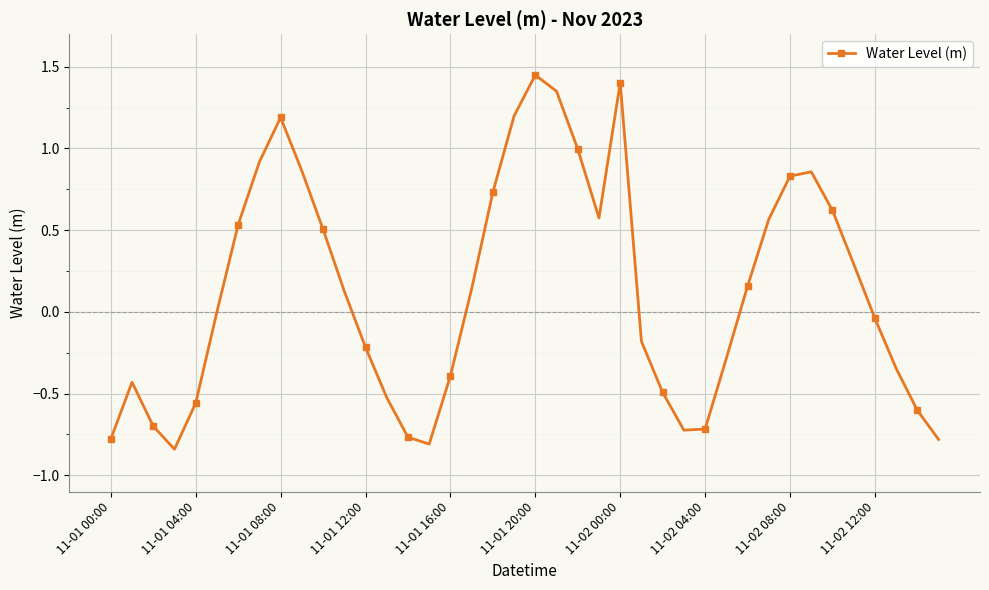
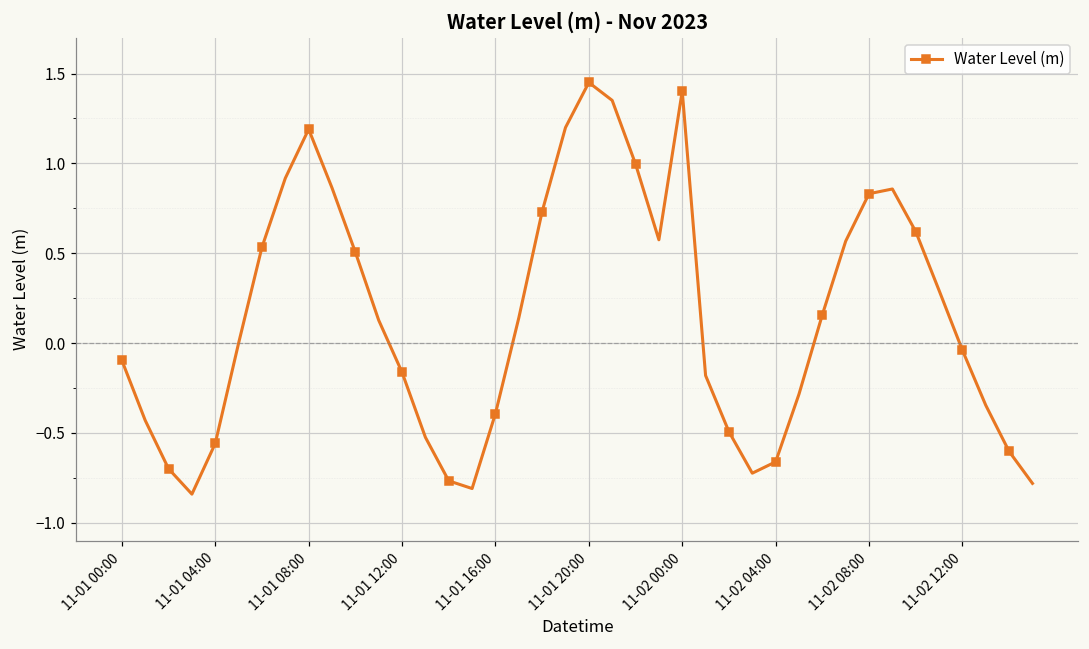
11-01 00:00: -0.78 -> -0.10
11-01 12:00: -0.22 -> -0.16
11-02 04:00: -0.72 -> -0.66
